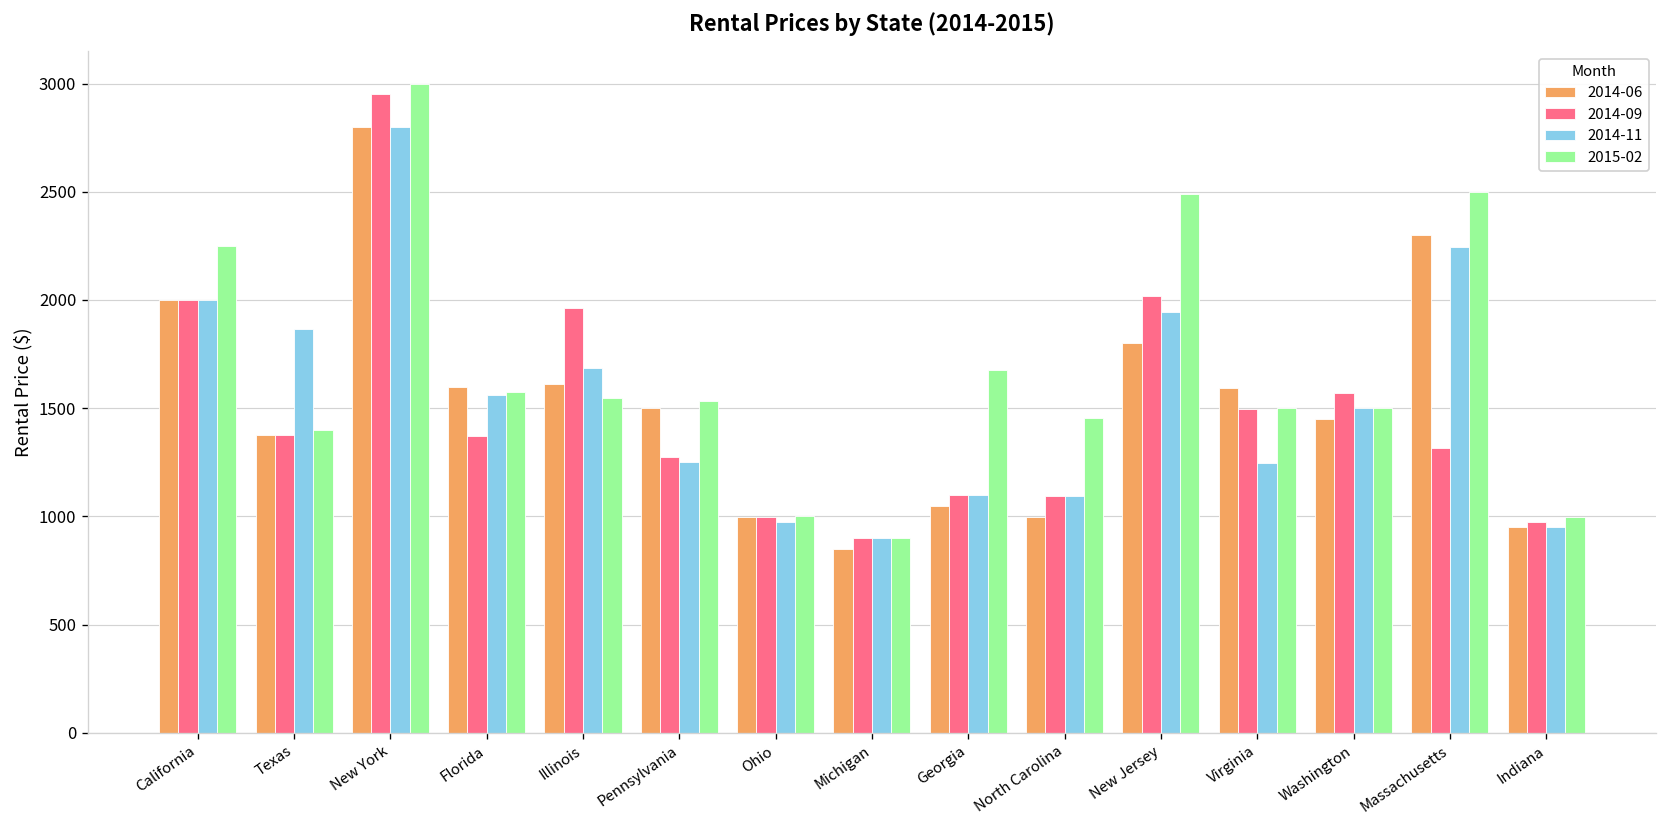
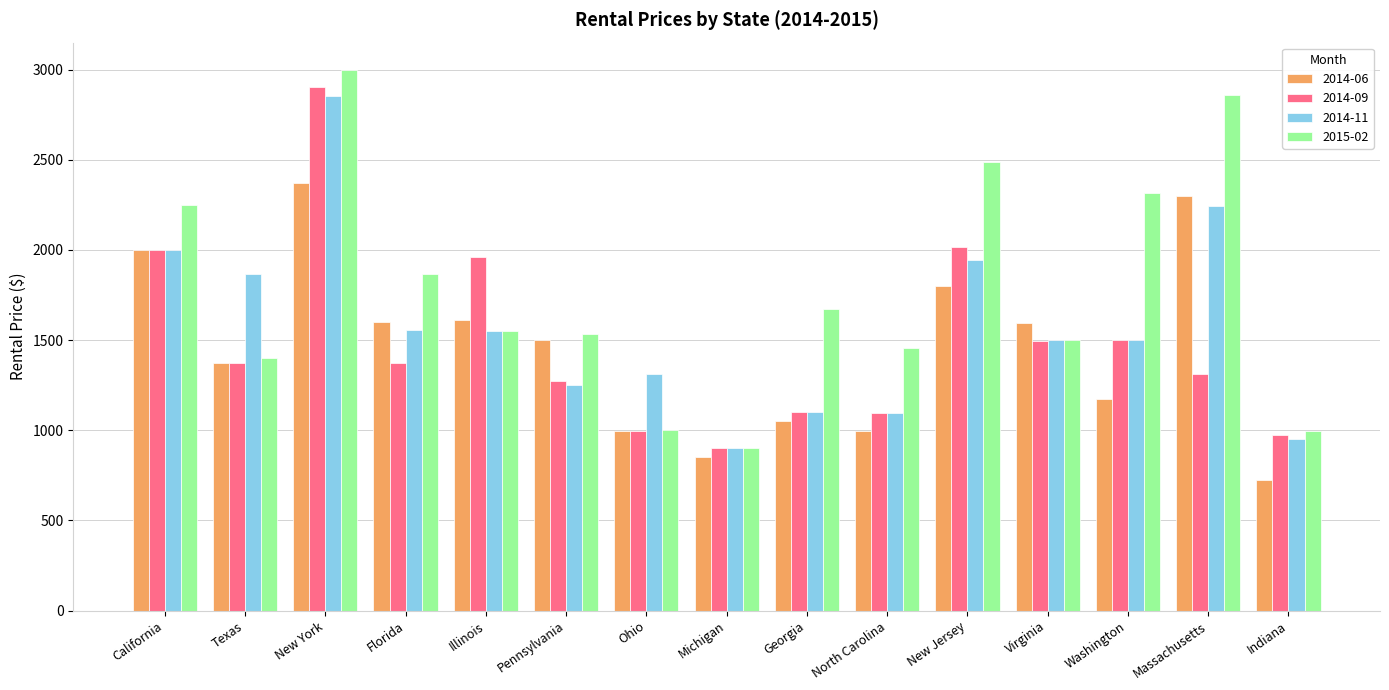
2014-06, New York: 2800 -> 2370
2014-09, New York: 2950 -> 2910
2014-11, New York: 2800 -> 2860
2015-02, Florida: 1580 -> 1870
2014-11, Illinois: 1690 -> 1550
2014-11, Ohio: 980 -> 1320
2014-11, Virginia: 1250 -> 1500
2014-06, Washington: 1450 -> 1170
2014-09, Washington: 1570 -> 1500
2015-02, Washington: 1500 -> 2320
2015-02, Massachusetts: 2500 -> 2860
2014-06, Indiana: 950 -> 730
